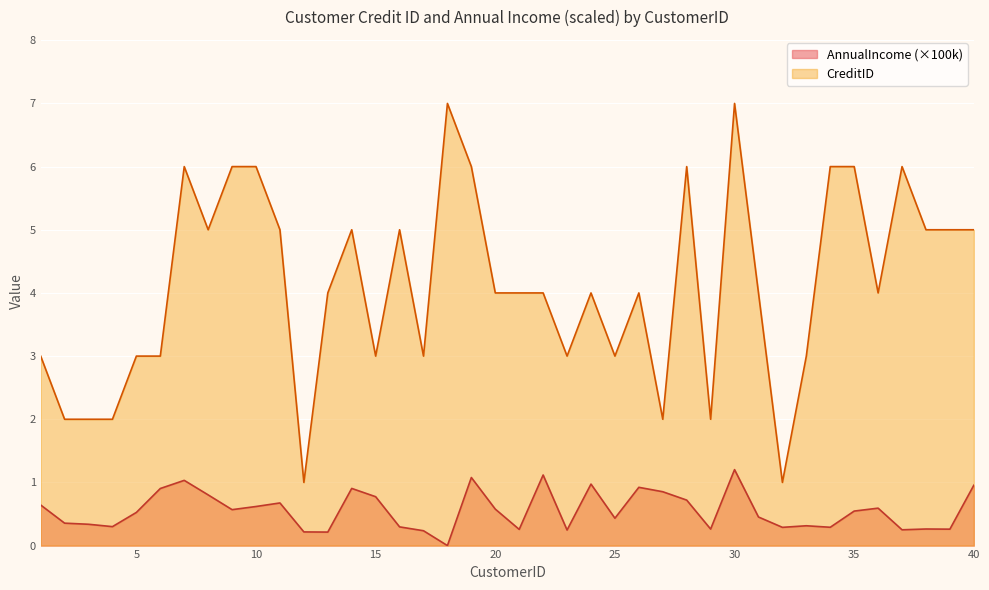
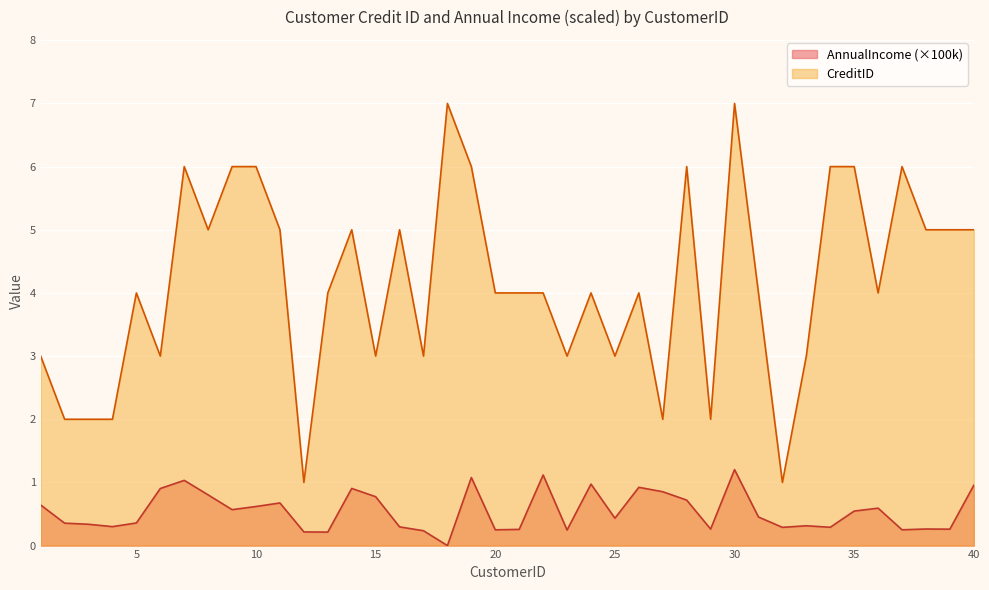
AnnualIncome (×100k), 5: 0.5 -> 0.4
CreditID, 5: 3 -> 4
AnnualIncome (×100k), 20: 0.6 -> 0.2
